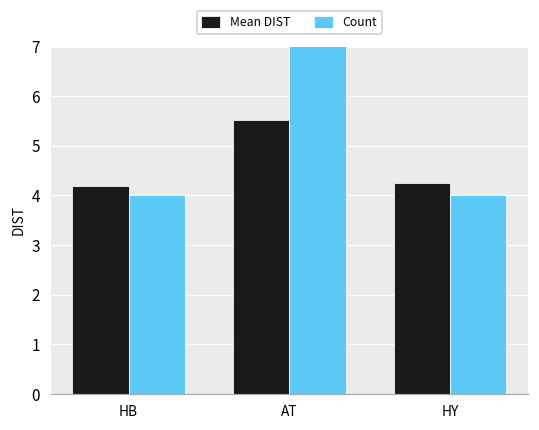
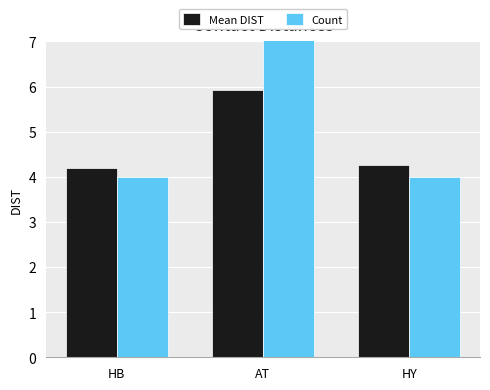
Mean DIST, AT: 5.5 -> 5.9
